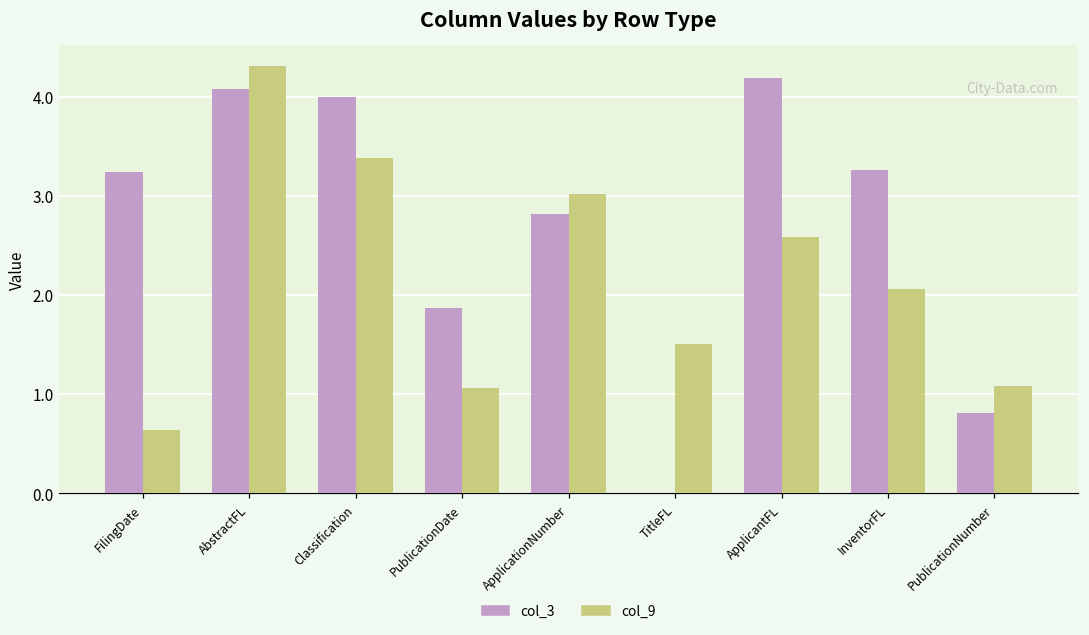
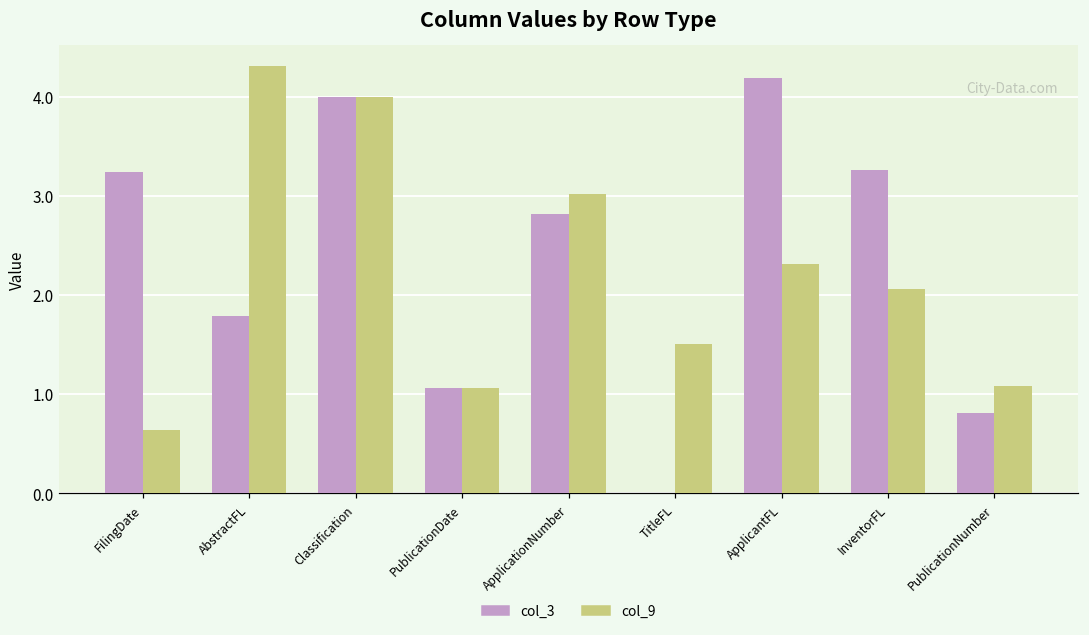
col_3, AbstractFL: 4.1 -> 1.8
col_9, Classification: 3.4 -> 4.0
col_3, PublicationDate: 1.9 -> 1.1
col_9, ApplicantFL: 2.6 -> 2.3
